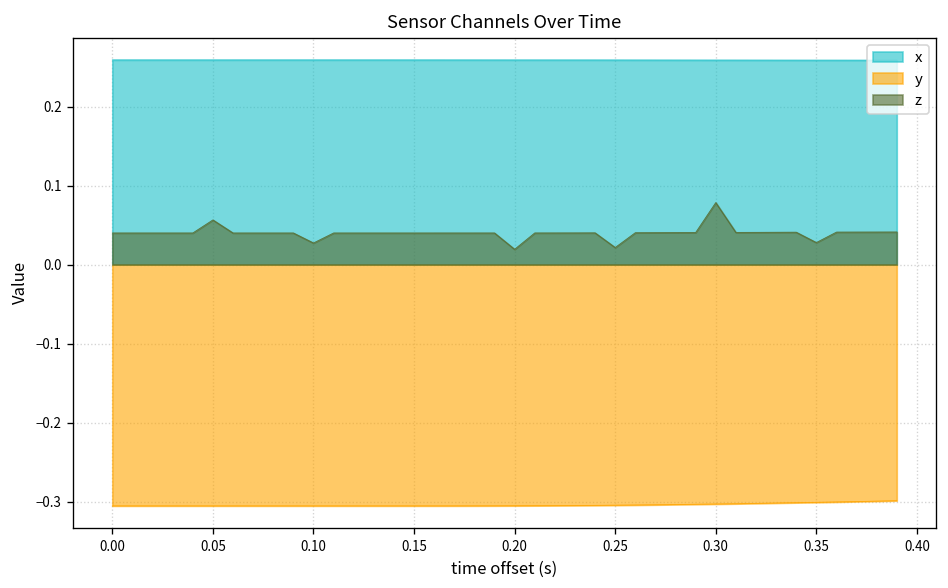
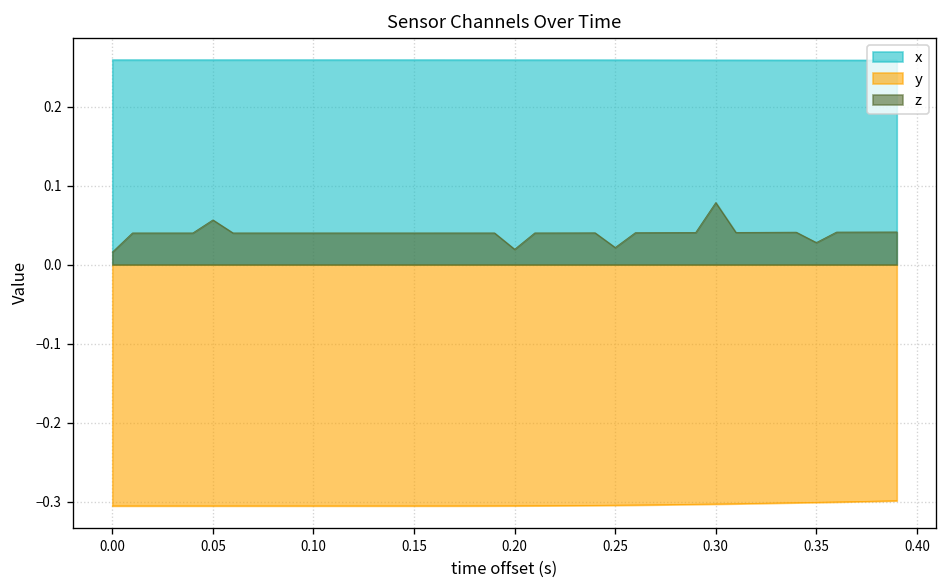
z, 0.00: 0.04 -> 0.02
z, 0.10: 0.03 -> 0.04
